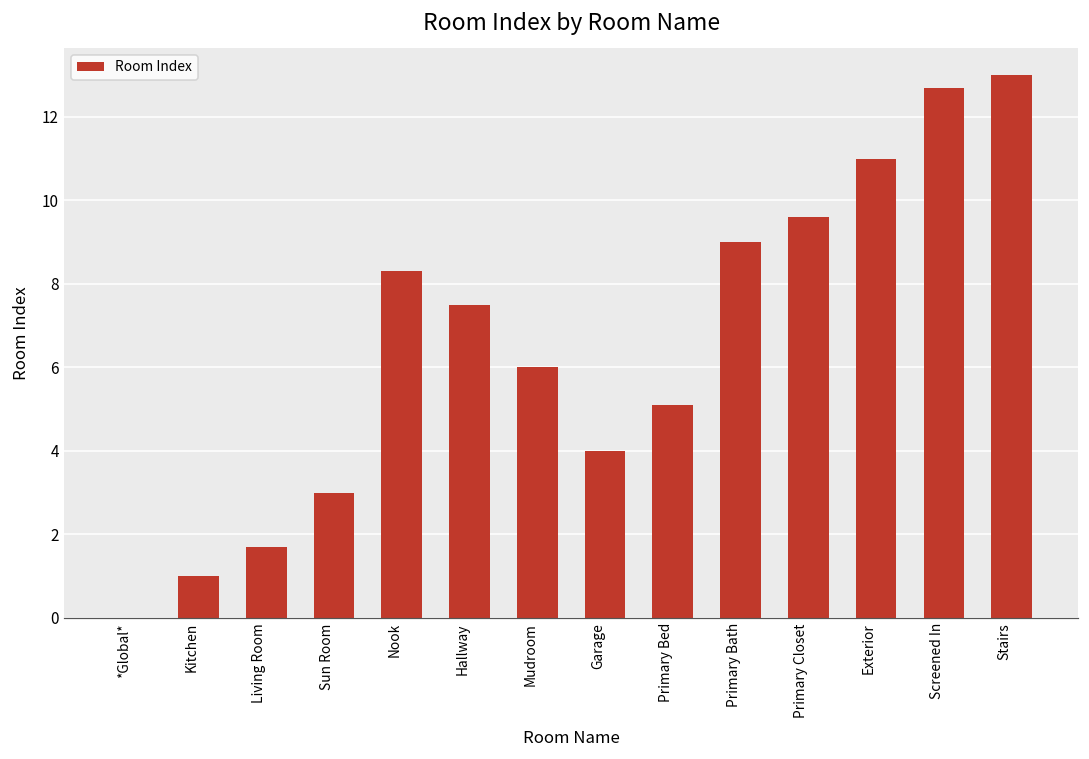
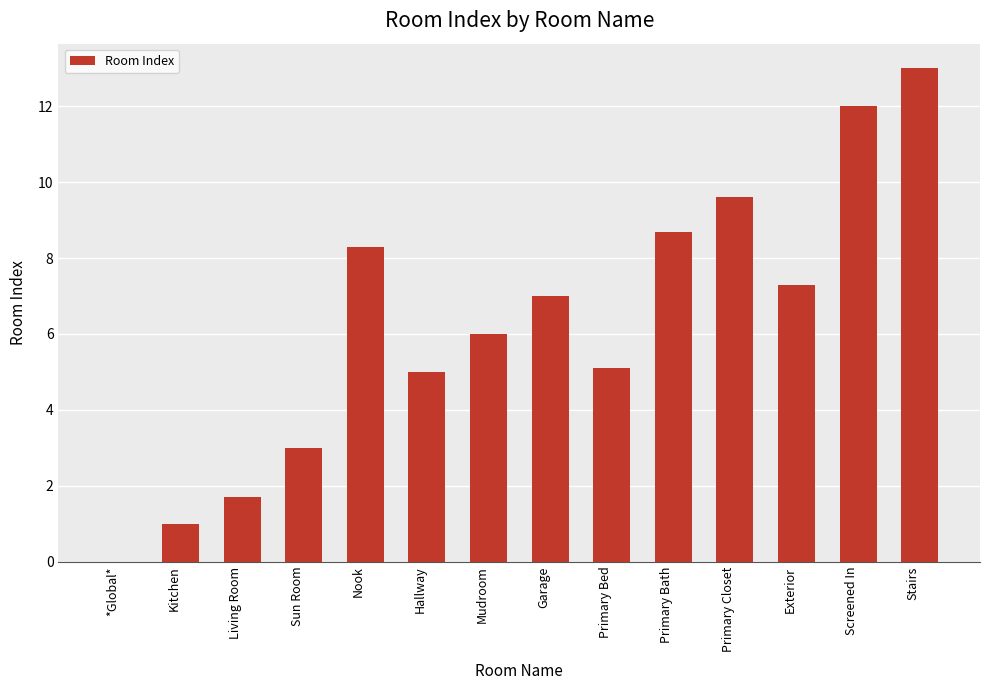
Hallway: 7.5 -> 5.0
Garage: 4 -> 7
Primary Bath: 9.0 -> 8.7
Exterior: 11.0 -> 7.3
Screened In: 12.7 -> 12.0
